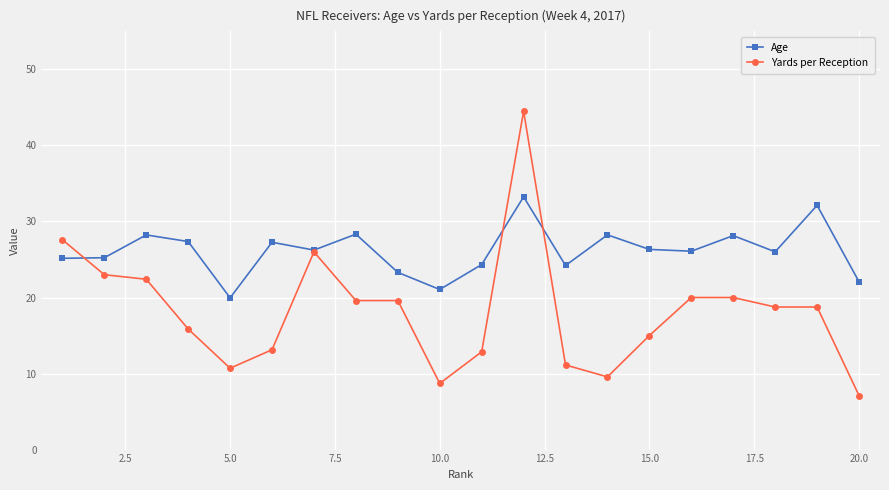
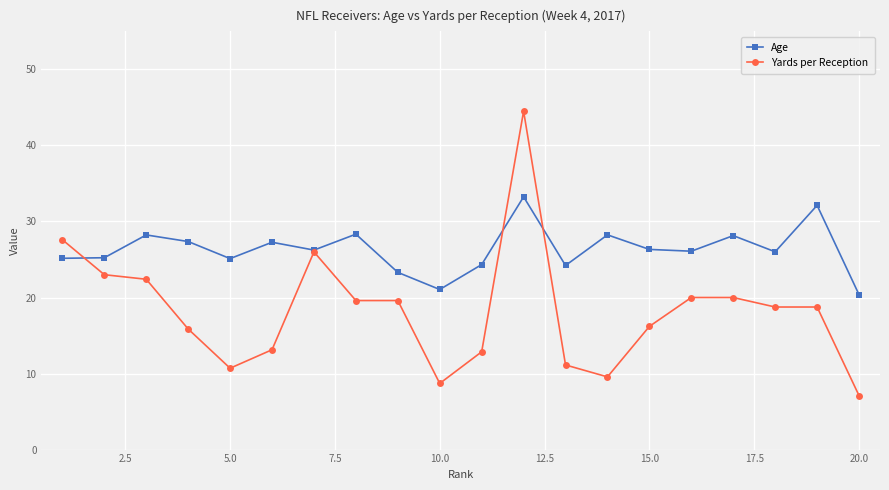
Age, 5.0: 20 -> 25
Yards per Reception, 15.0: 15 -> 16
Age, 20.0: 22 -> 20
